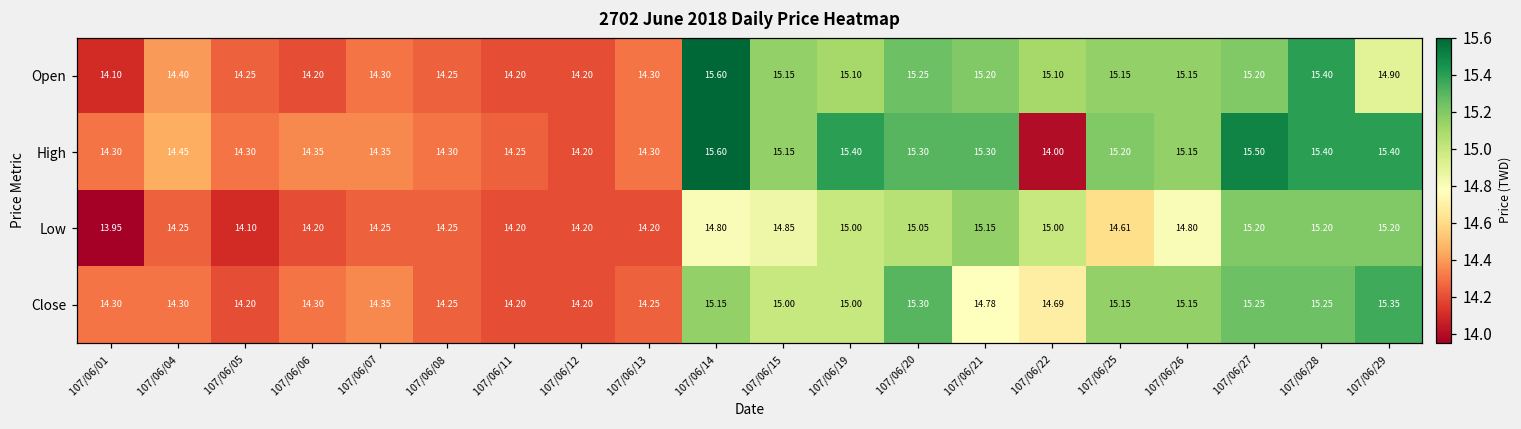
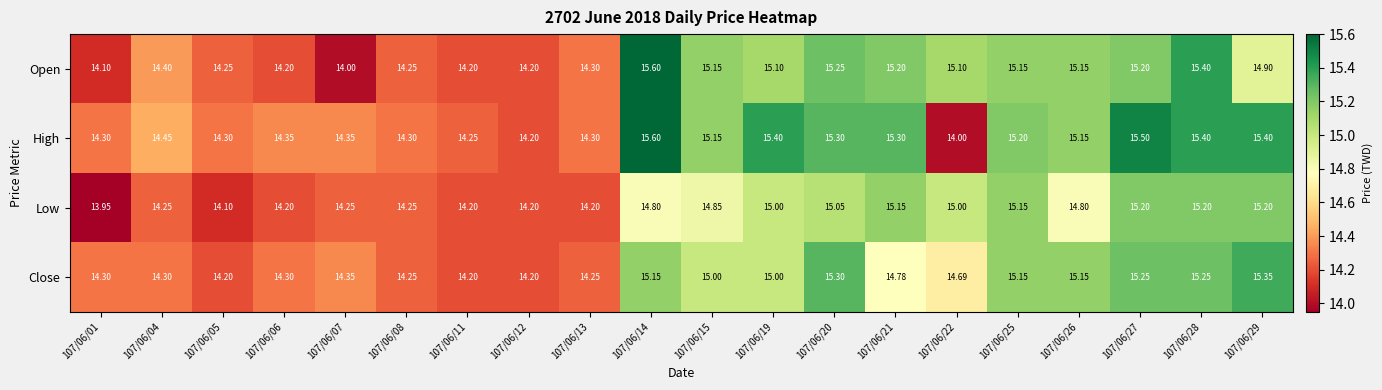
Open, 107/06/07: 14.30 -> 14.00
Low, 107/06/25: 14.61 -> 15.15
